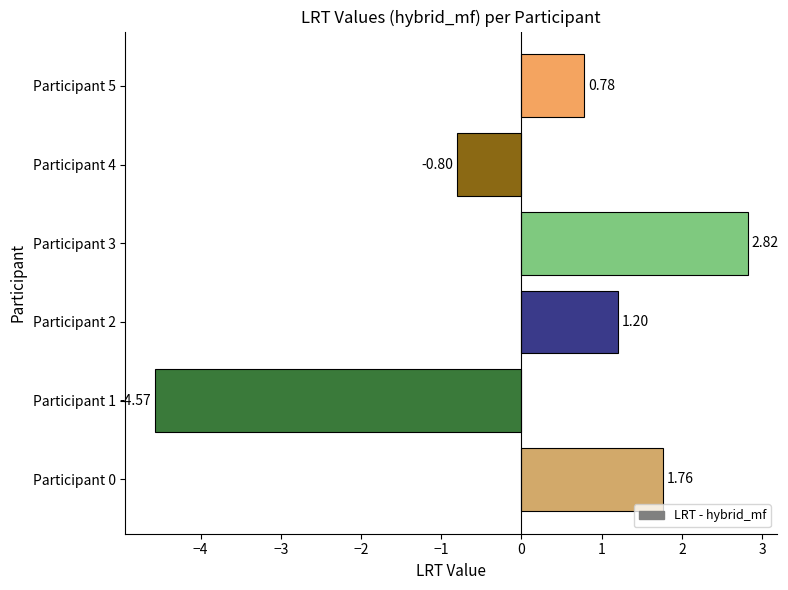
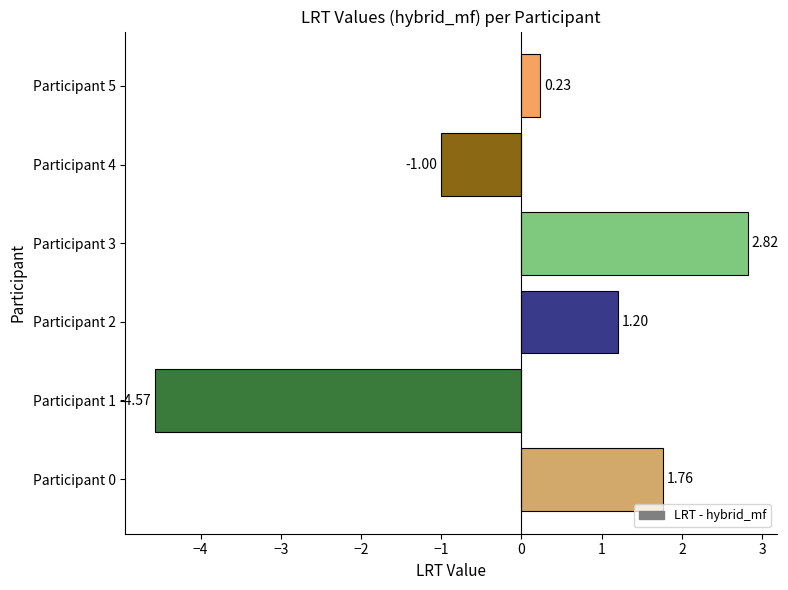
Participant 5: 0.78 -> 0.23
Participant 4: -0.80 -> -1.00
